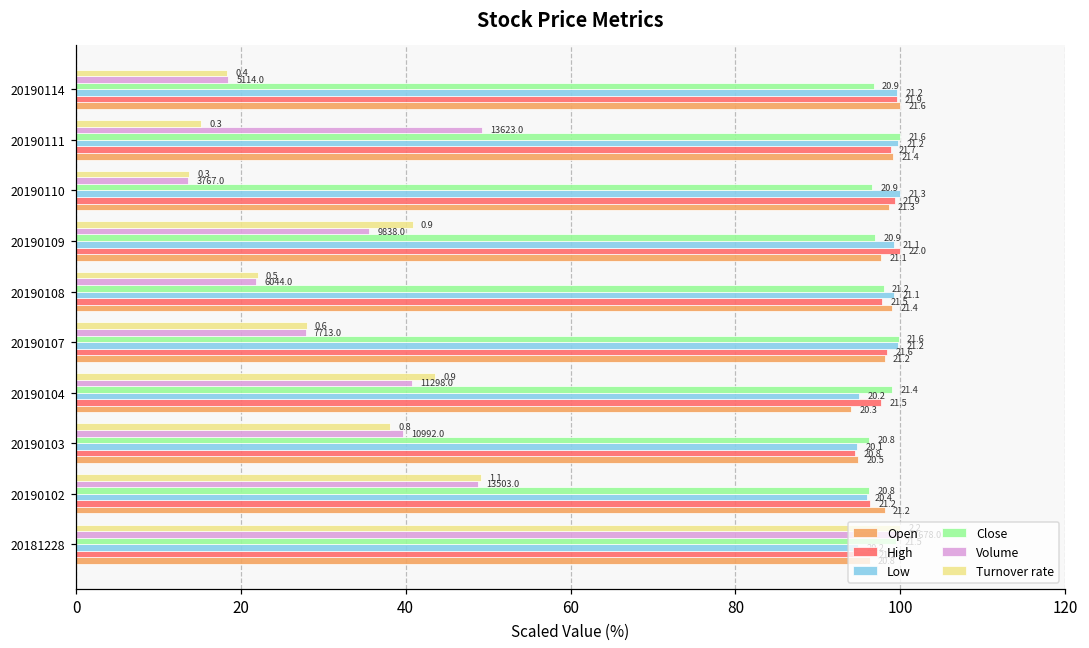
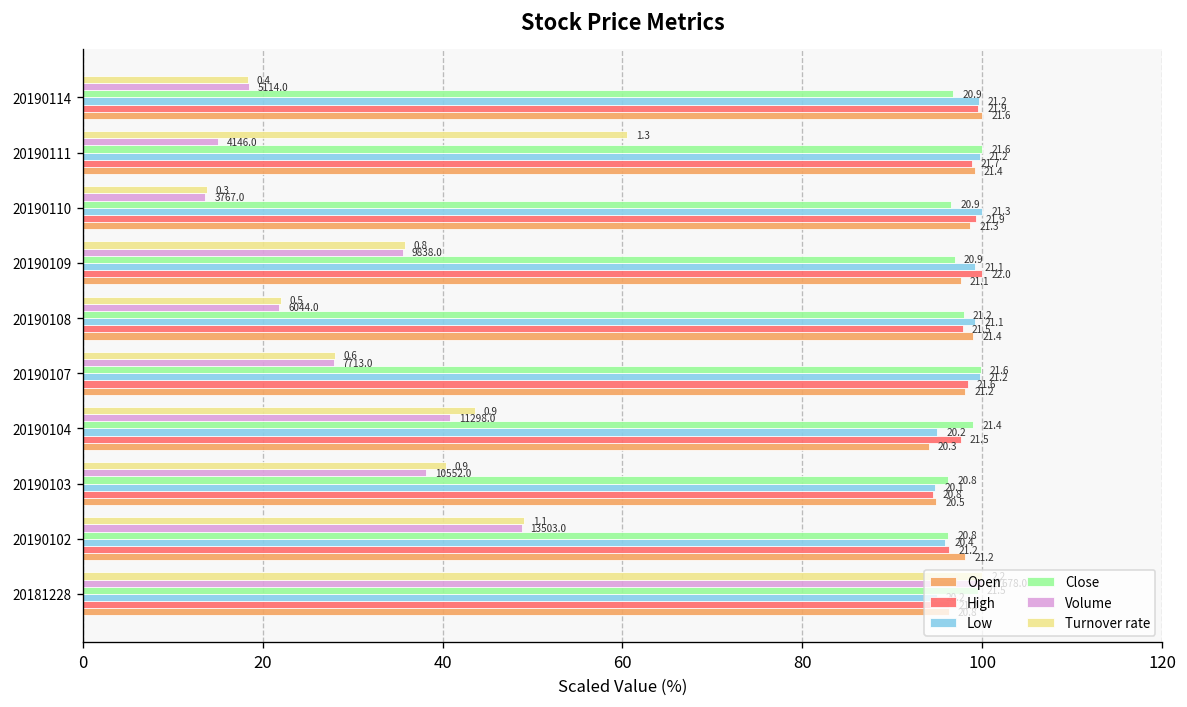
Turnover rate, 20190111: 0.3 -> 1.3
Volume, 20190111: 13623.0 -> 4146.0
Turnover rate, 20190109: 0.9 -> 0.8
Turnover rate, 20190103: 0.8 -> 0.9
Volume, 20190103: 10992.0 -> 10552.0
